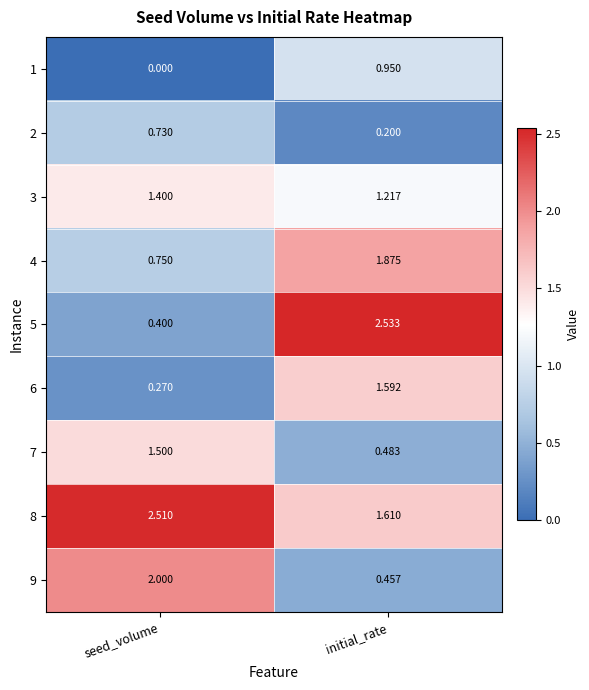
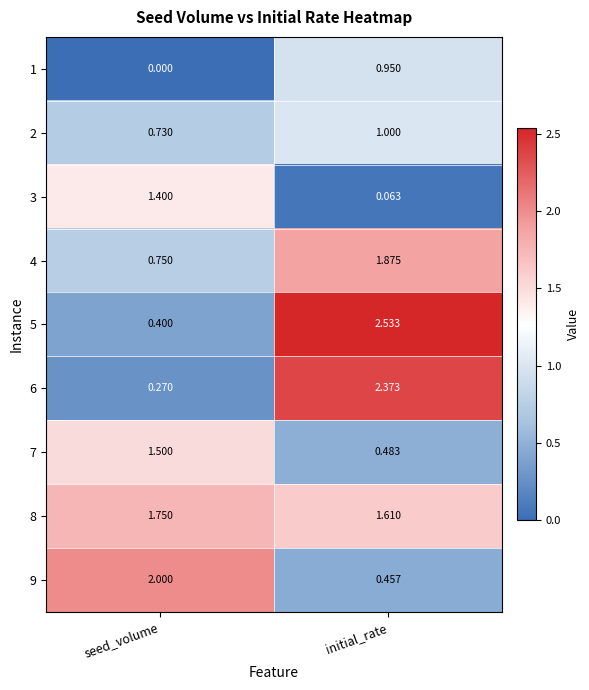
2, initial_rate: 0.200 -> 1.000
3, initial_rate: 1.217 -> 0.063
6, initial_rate: 1.592 -> 2.373
8, seed_volume: 2.510 -> 1.750
